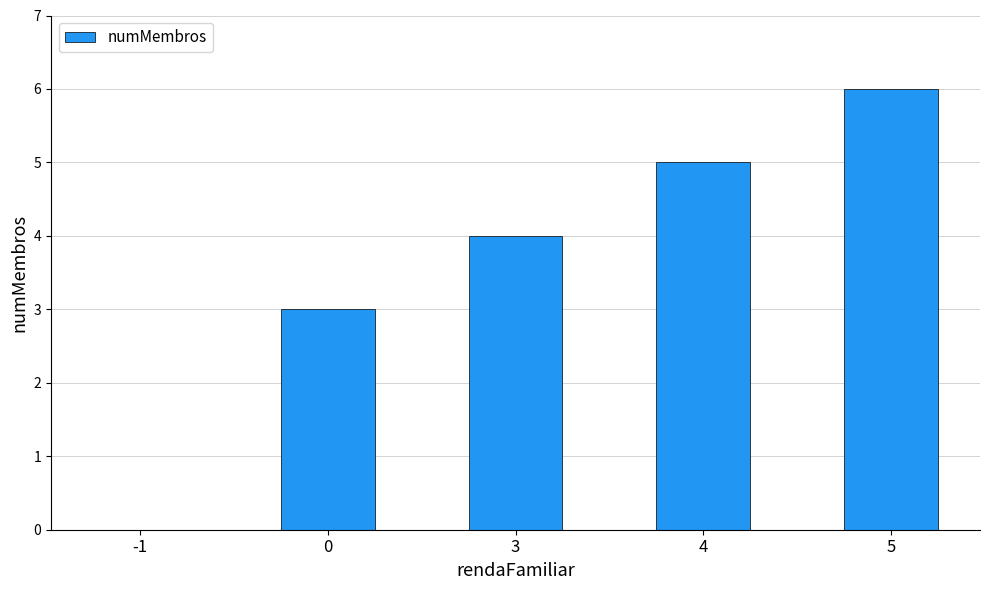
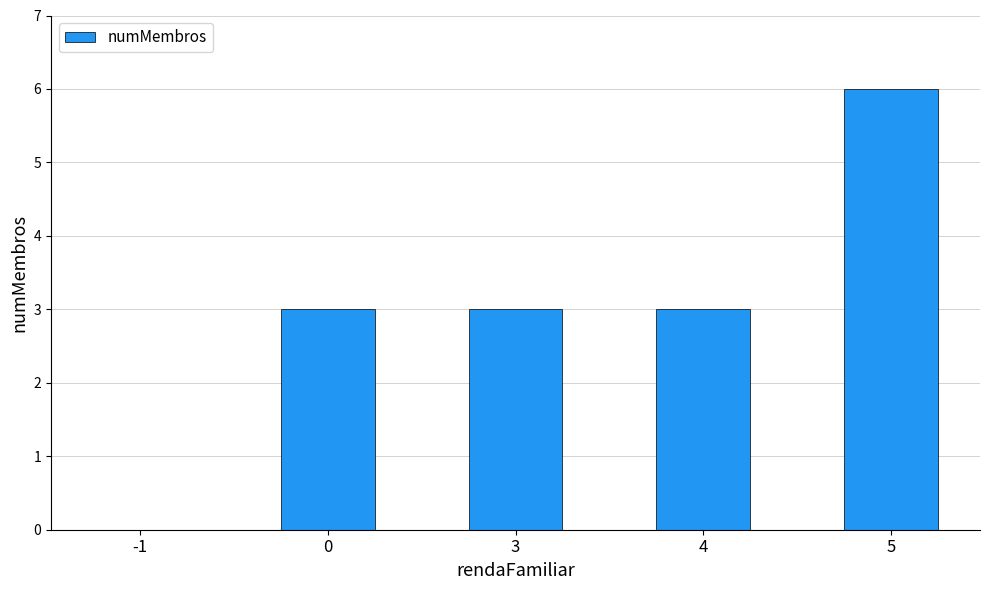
3: 4 -> 3
4: 5 -> 3
